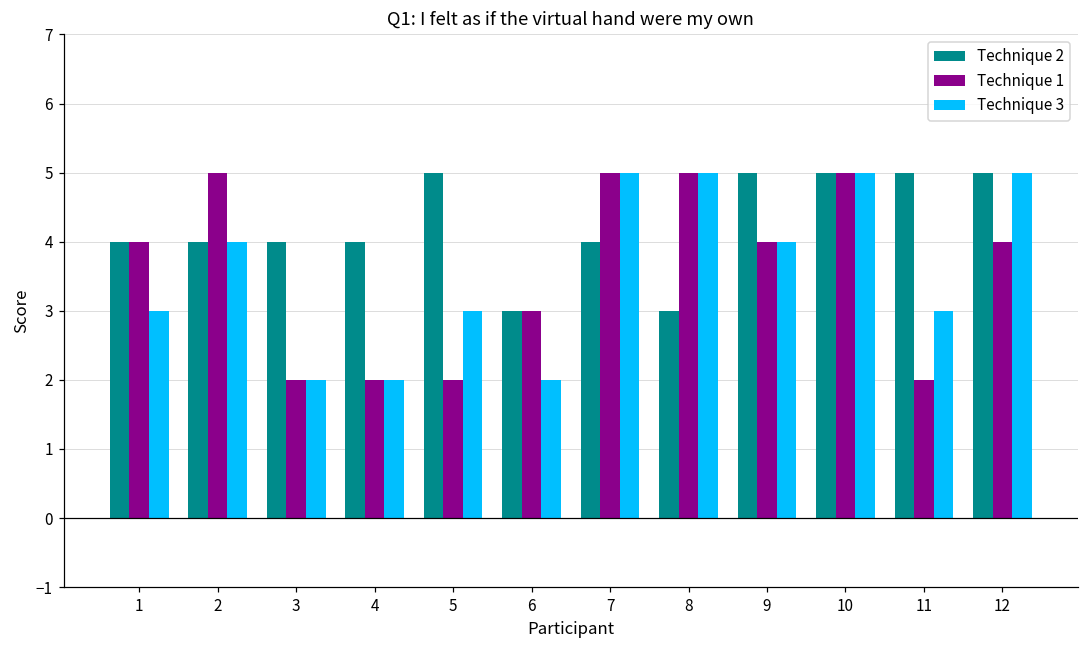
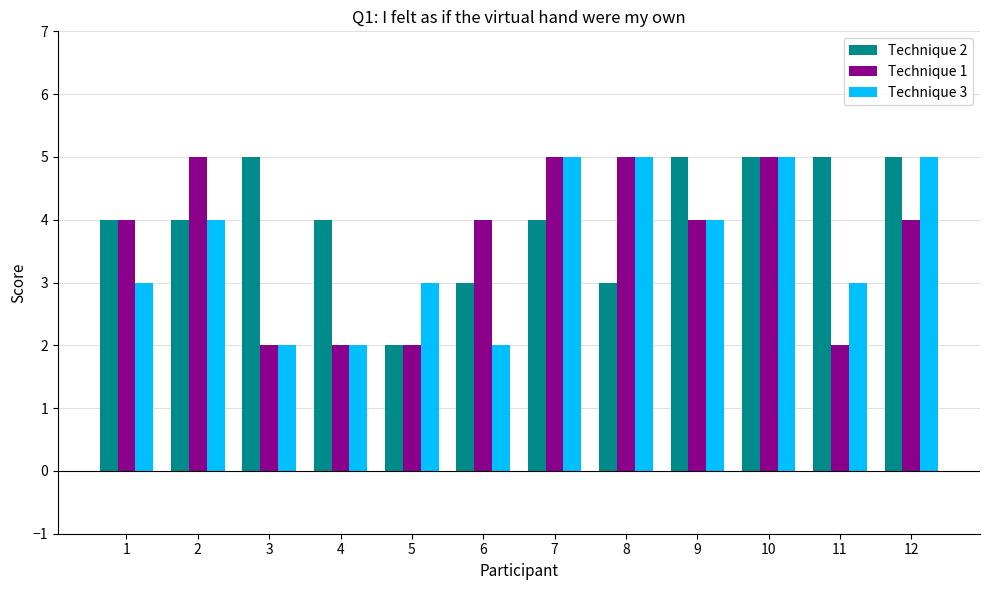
Technique 2, 3: 4 -> 5
Technique 2, 5: 5 -> 2
Technique 1, 6: 3 -> 4
